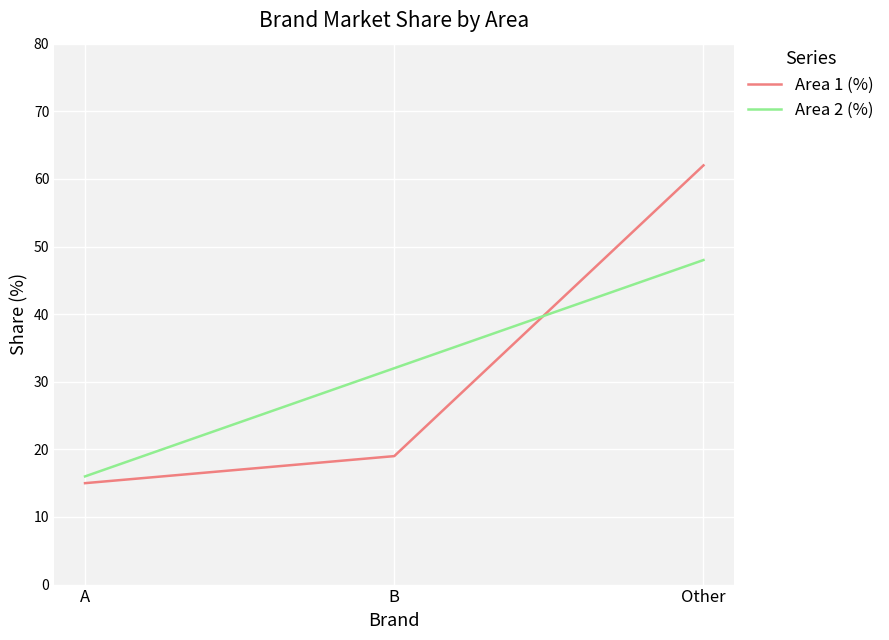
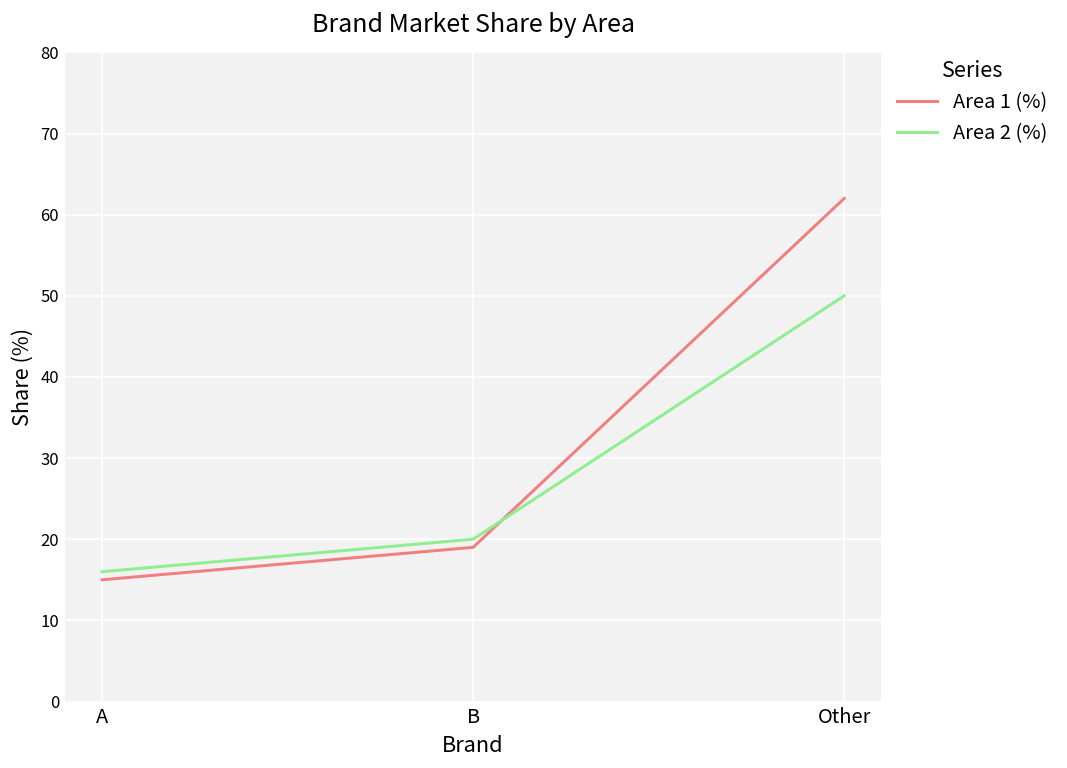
Area 2 (%), B: 32 -> 20
Area 2 (%), Other: 48 -> 50
